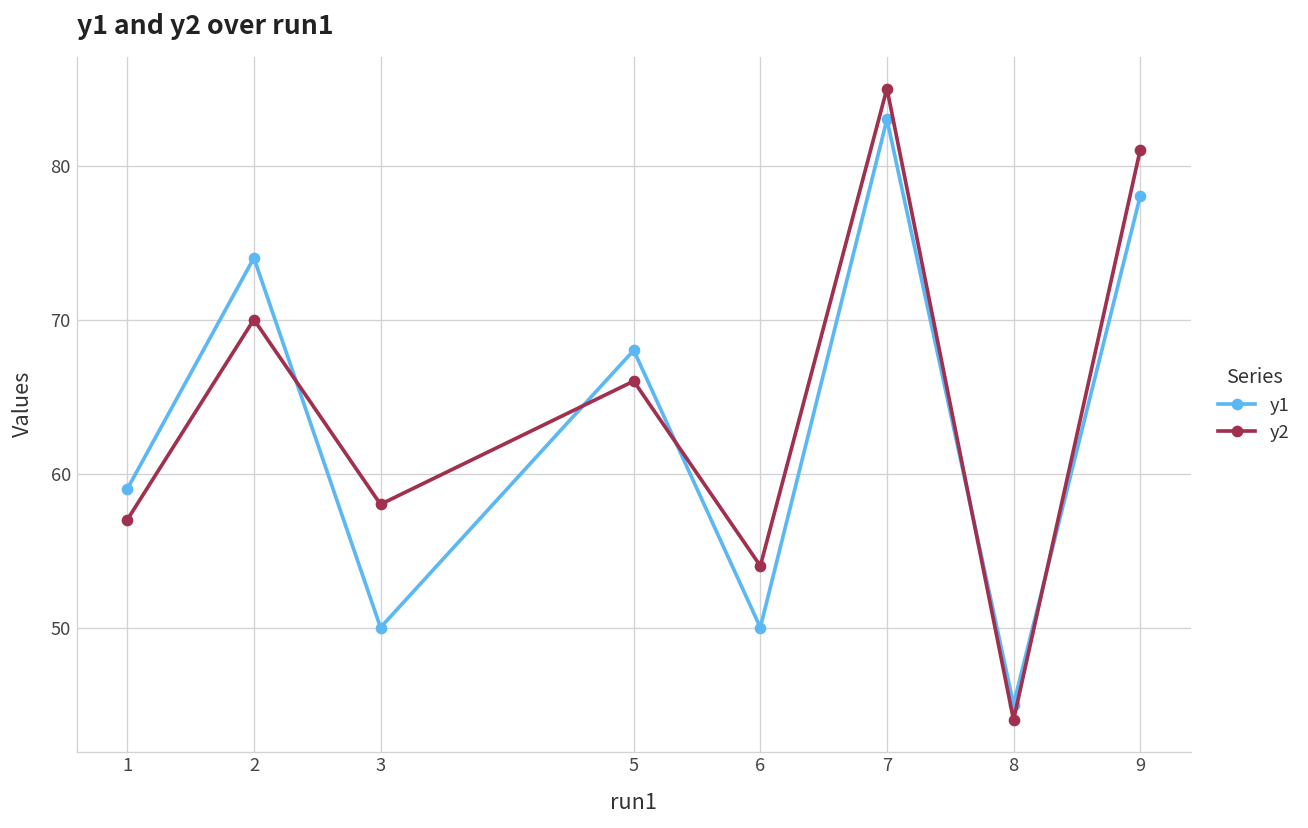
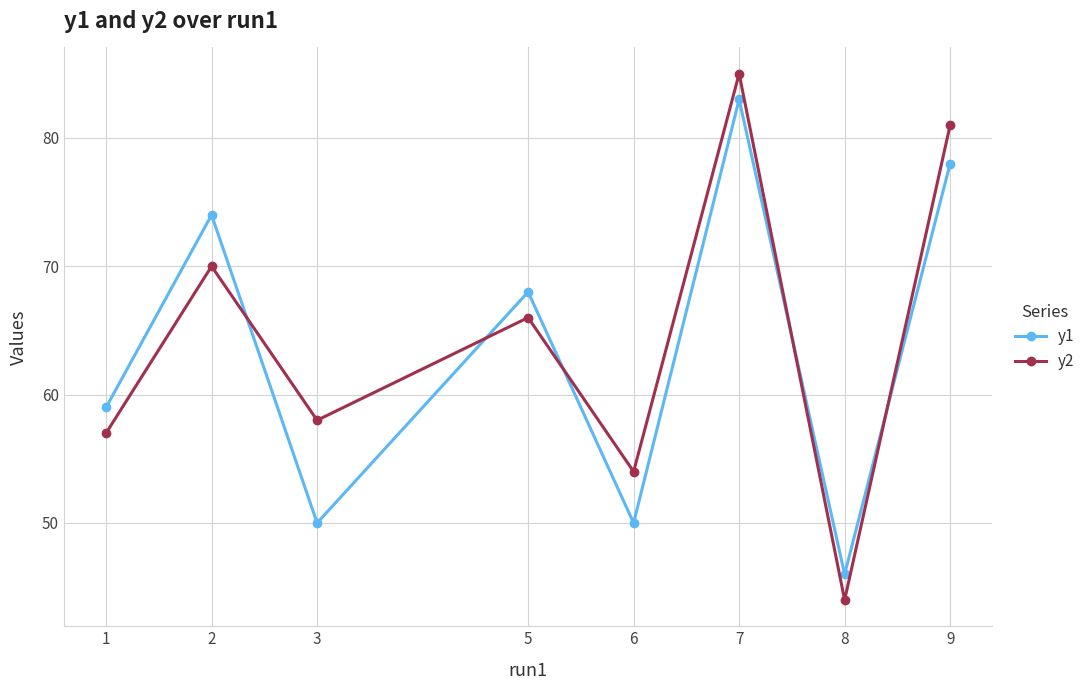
y1, 8: 45 -> 46
